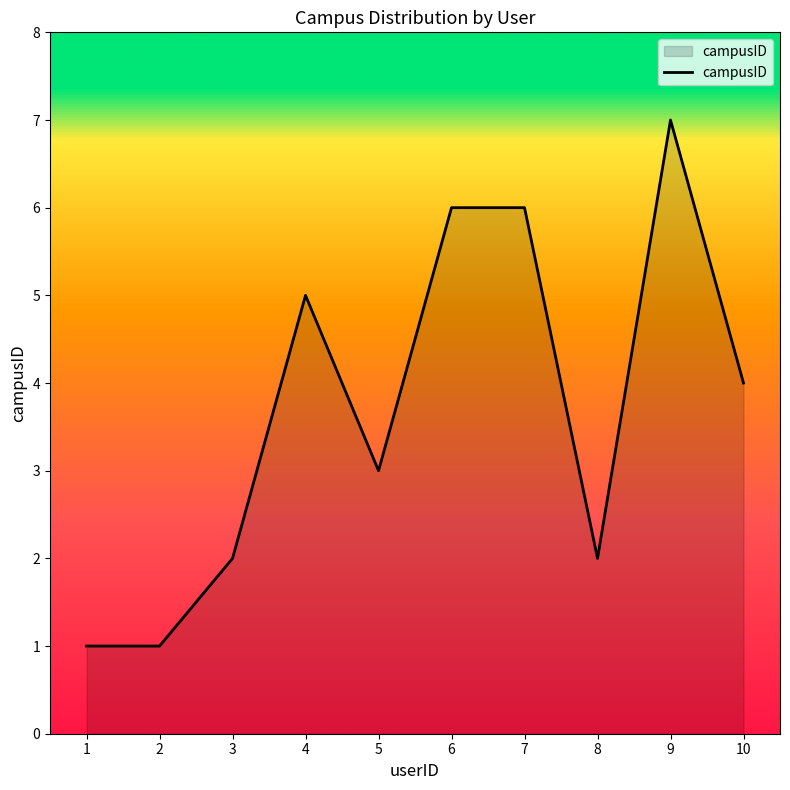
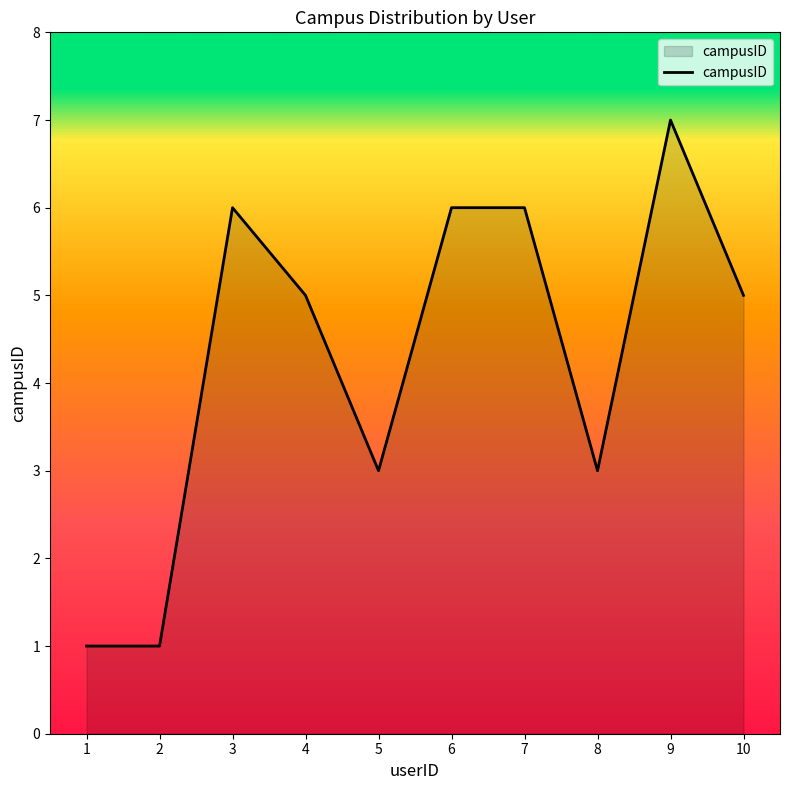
3: 2 -> 6
8: 2 -> 3
10: 4 -> 5
